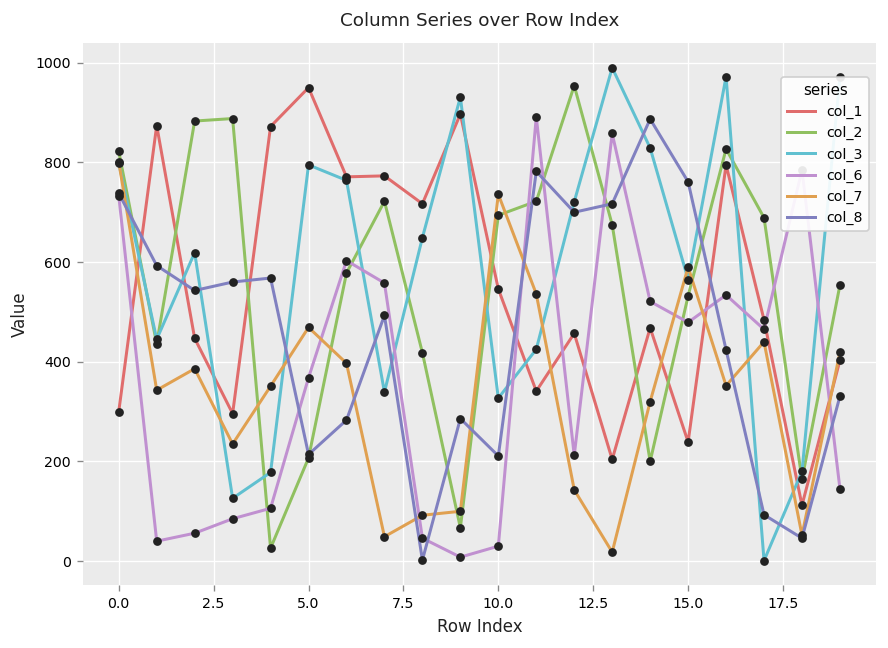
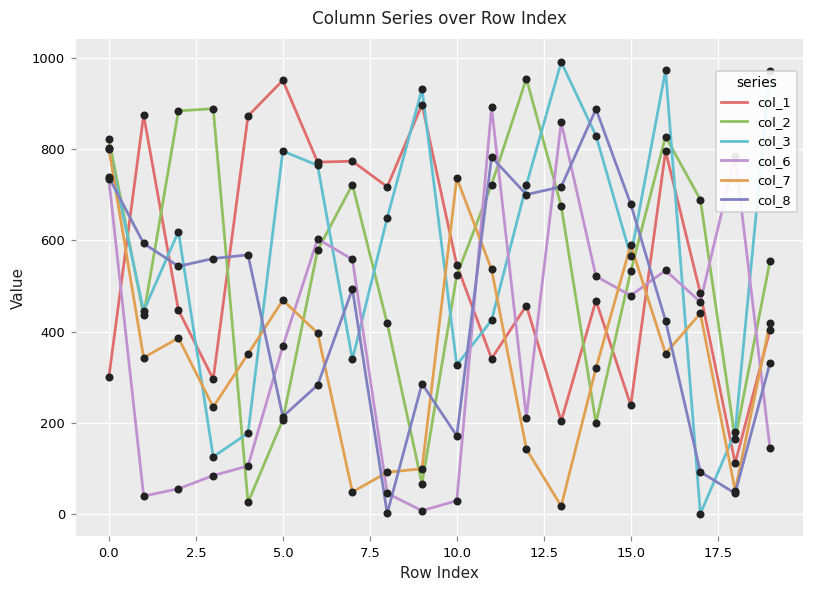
col_2, 10.0: 690 -> 520
col_8, 10.0: 210 -> 170
col_8, 15.0: 760 -> 680
